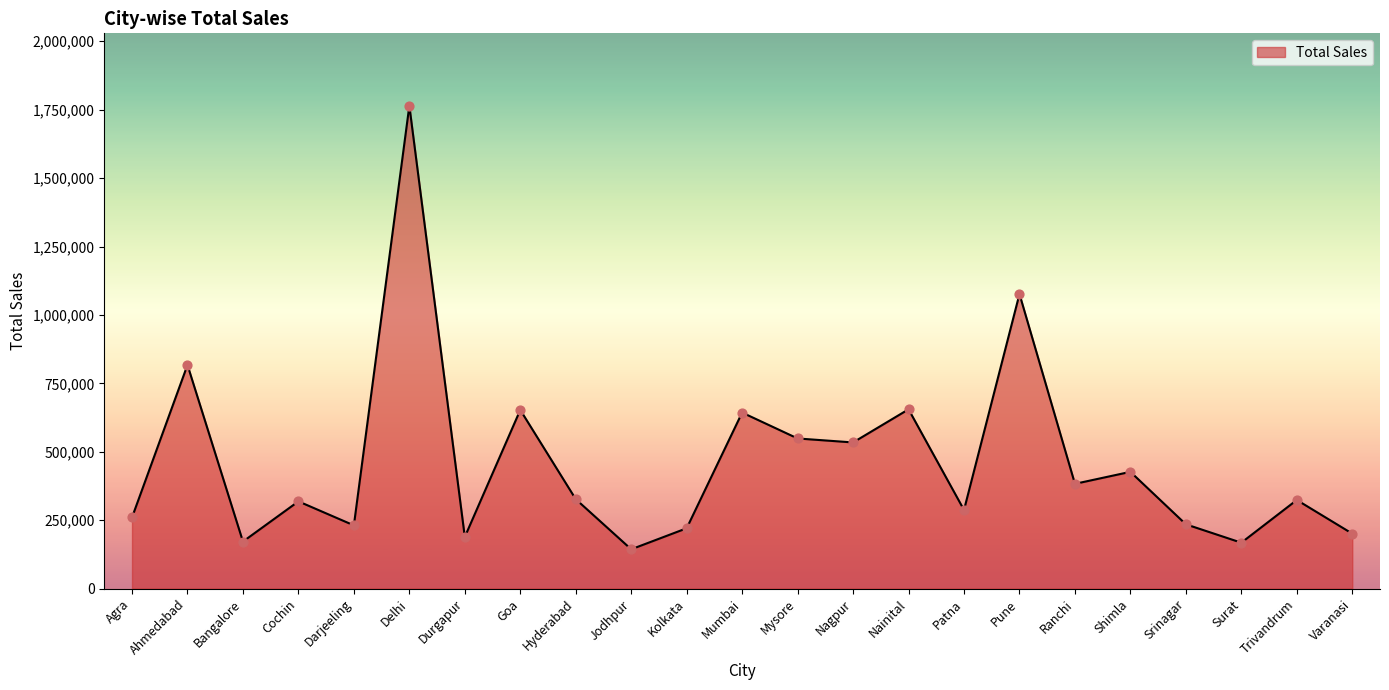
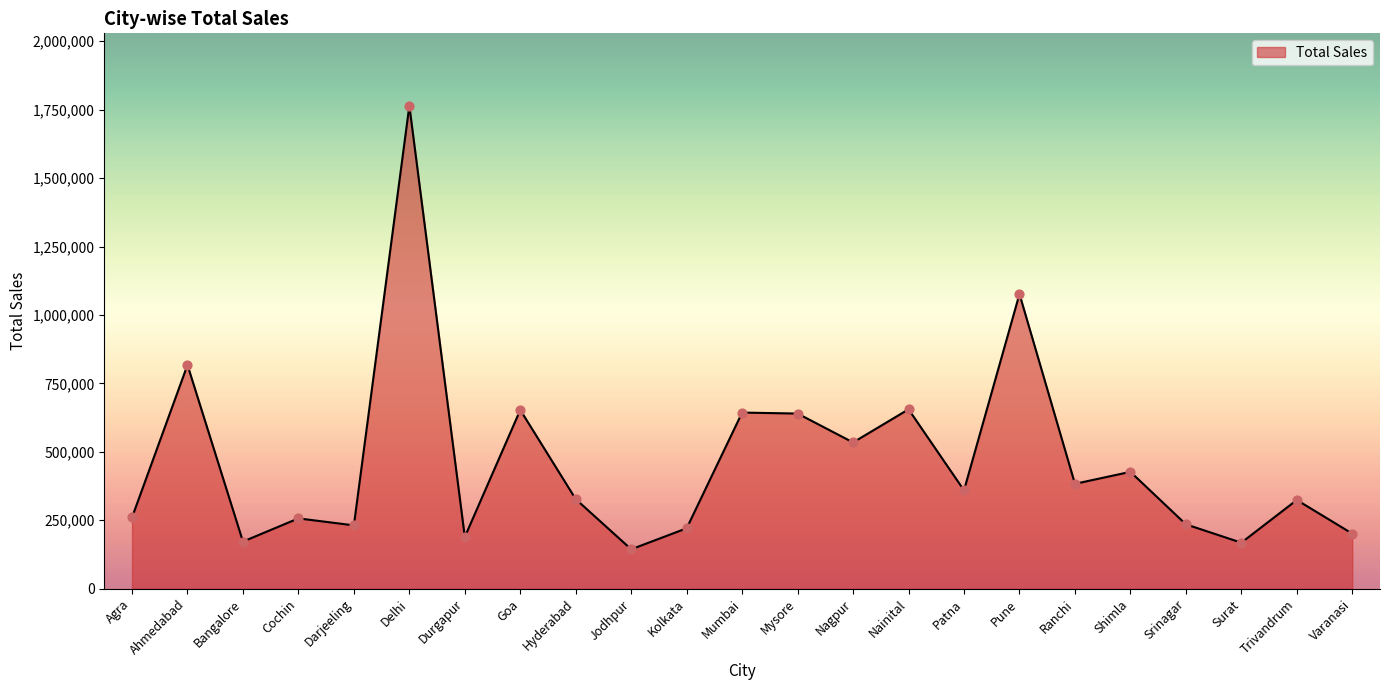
Cochin: 320,000 -> 260,000
Mysore: 550,000 -> 640,000
Patna: 290,000 -> 360,000
